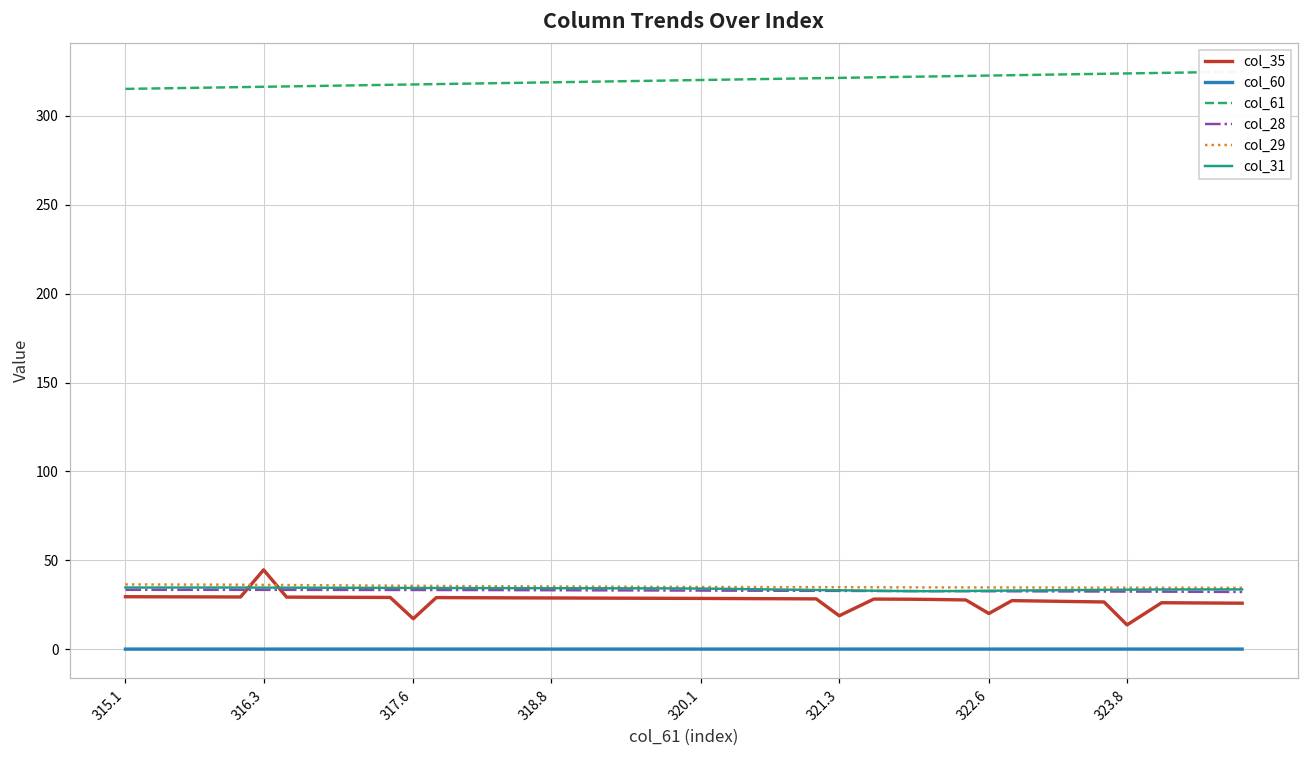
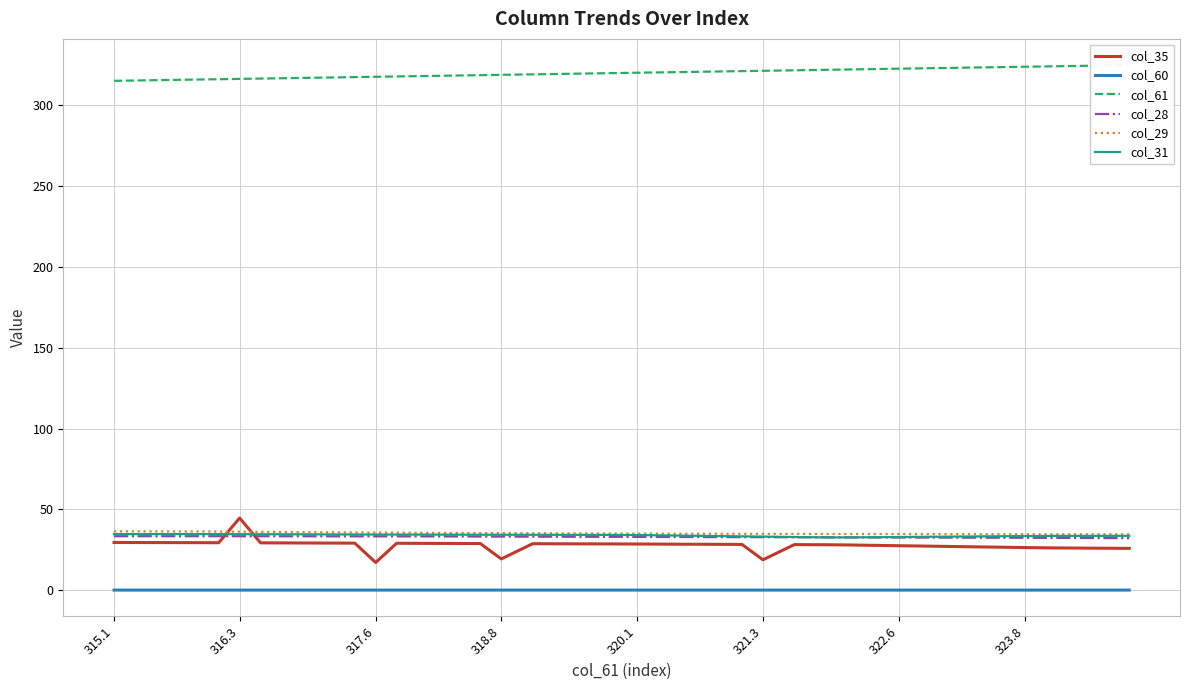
col_35, 318.8: 29 -> 19
col_35, 322.6: 20 -> 28
col_35, 323.8: 14 -> 26
